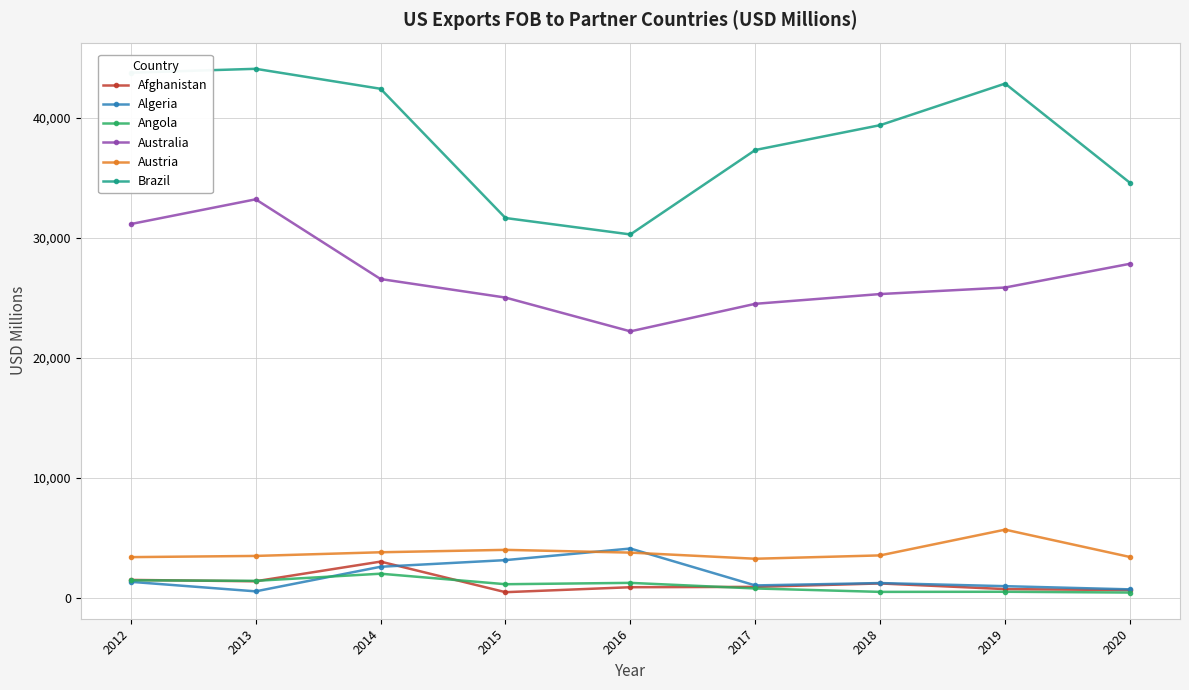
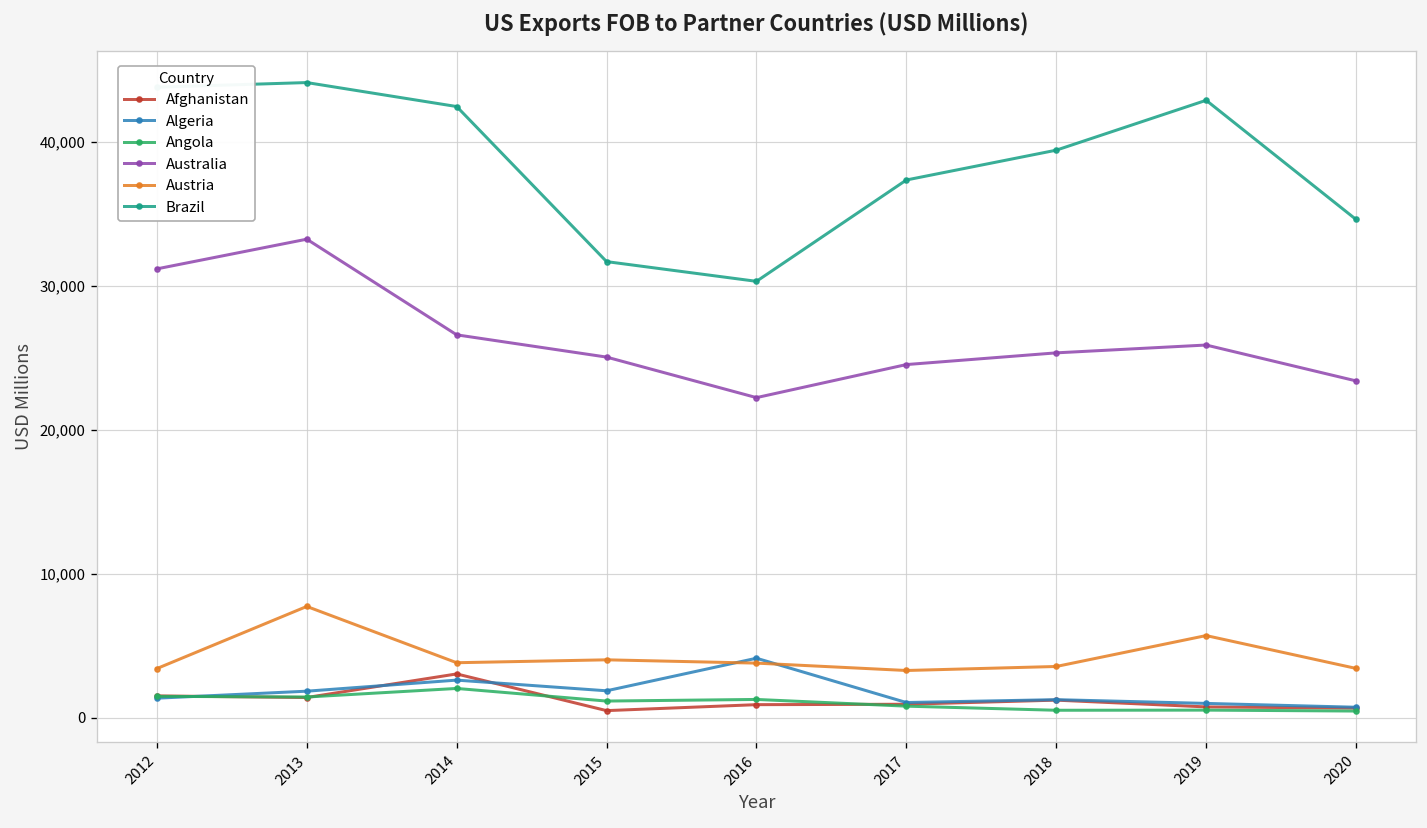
Algeria, 2013: 600 -> 1,800
Austria, 2013: 3,500 -> 7,700
Algeria, 2015: 3,200 -> 1,900
Australia, 2020: 27,900 -> 23,400
